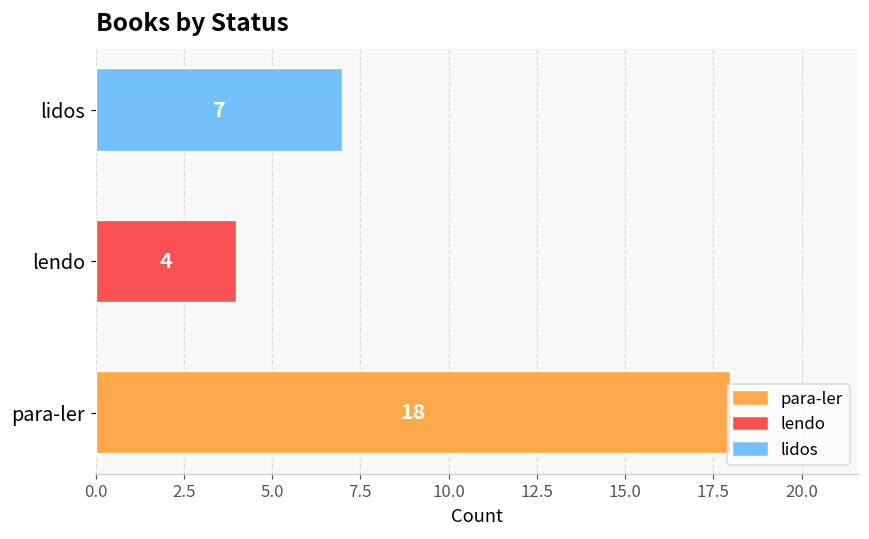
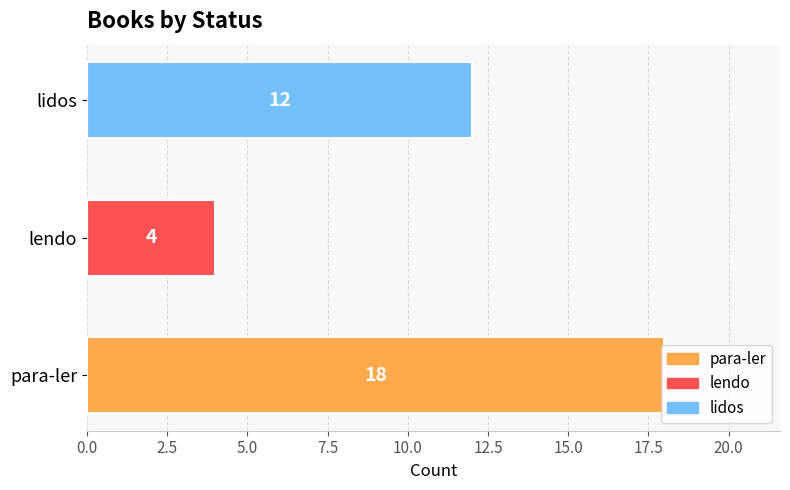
lidos: 7 -> 12
